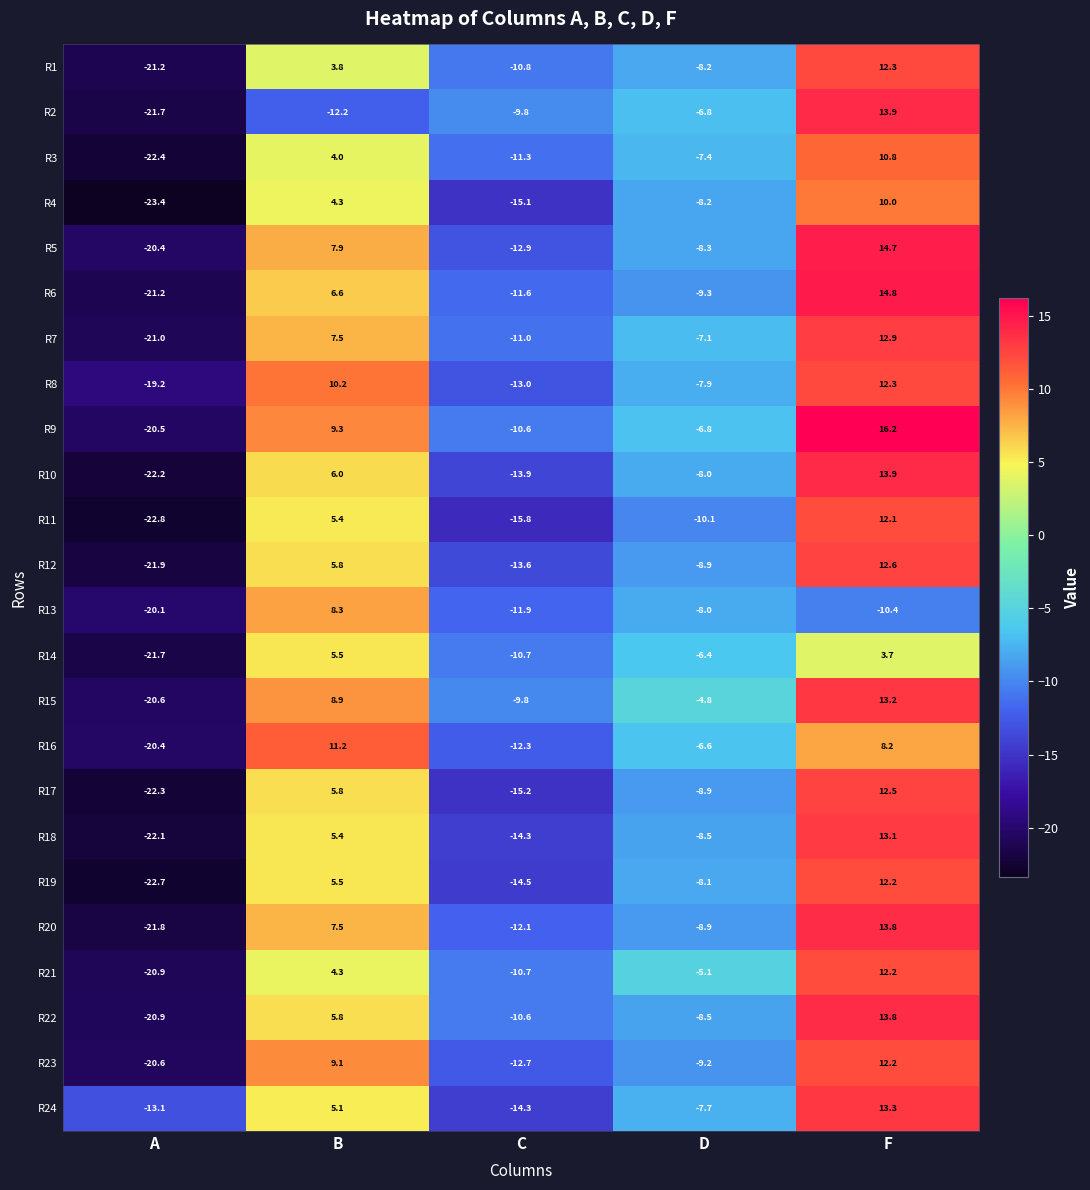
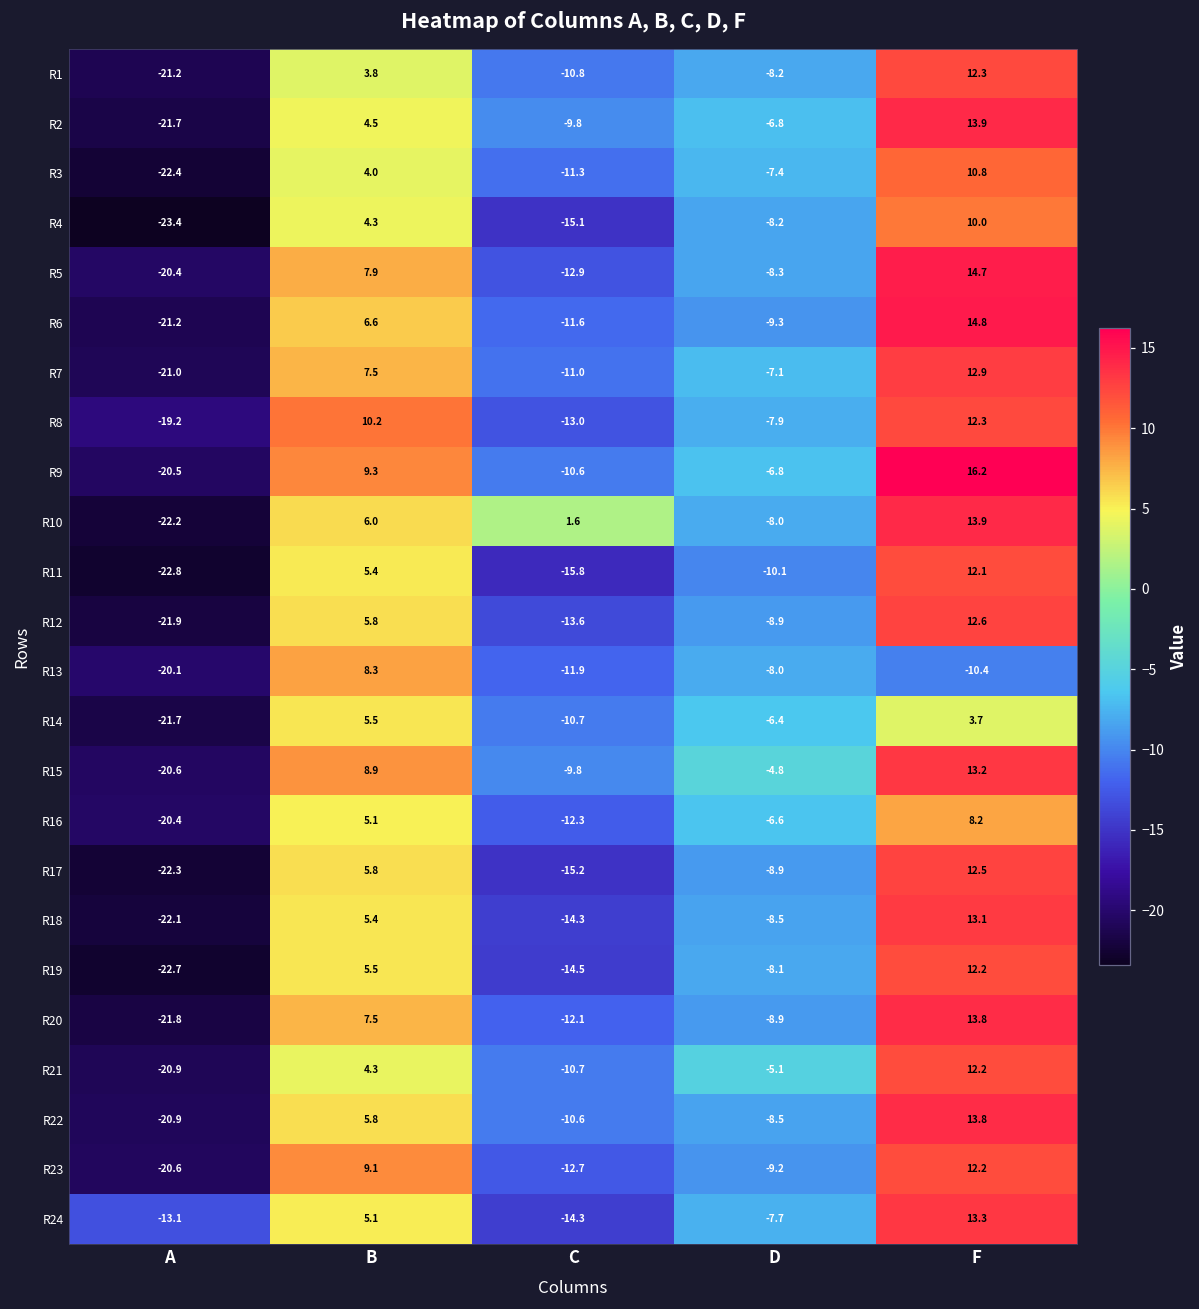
R2, B: -12.2 -> 4.5
R10, C: -13.9 -> 1.6
R16, B: 11.2 -> 5.1
